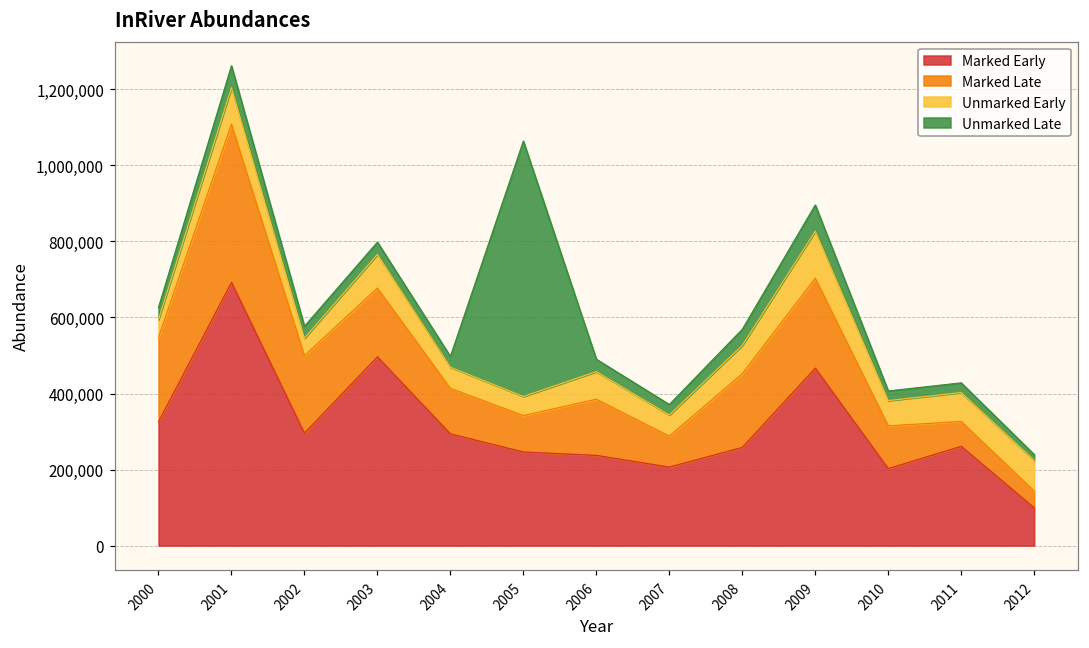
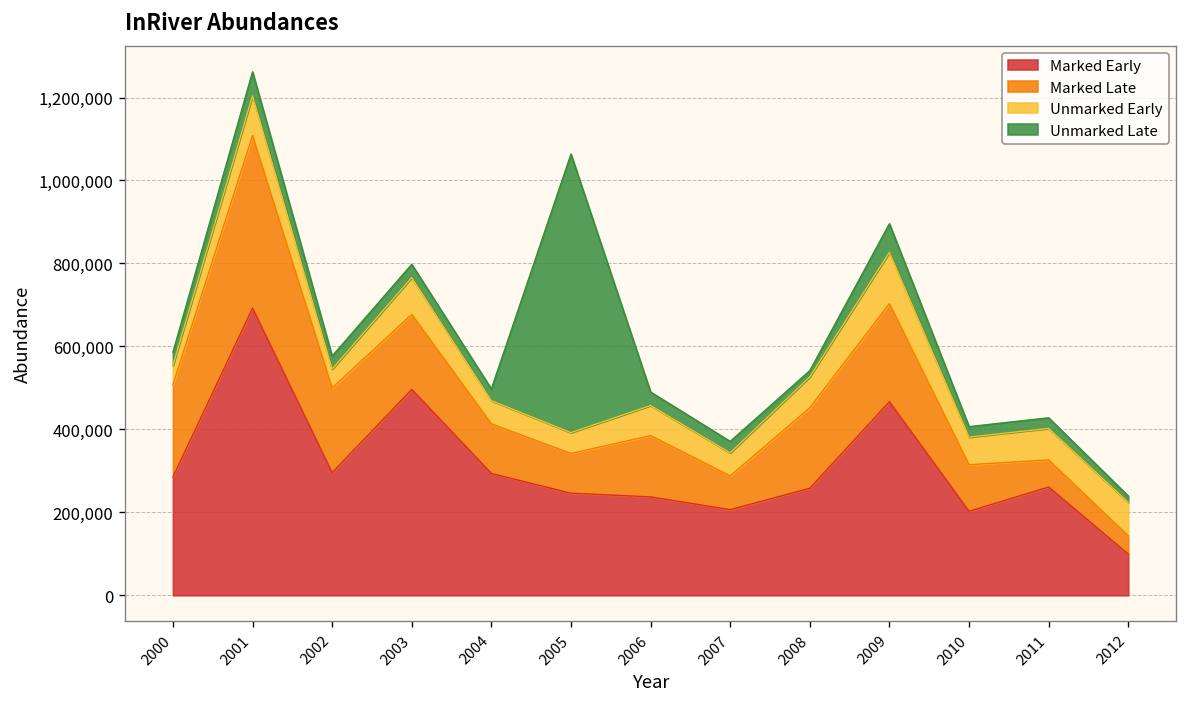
Marked Early, 2000: 330,000 -> 290,000
Unmarked Late, 2008: 40,000 -> 20,000
